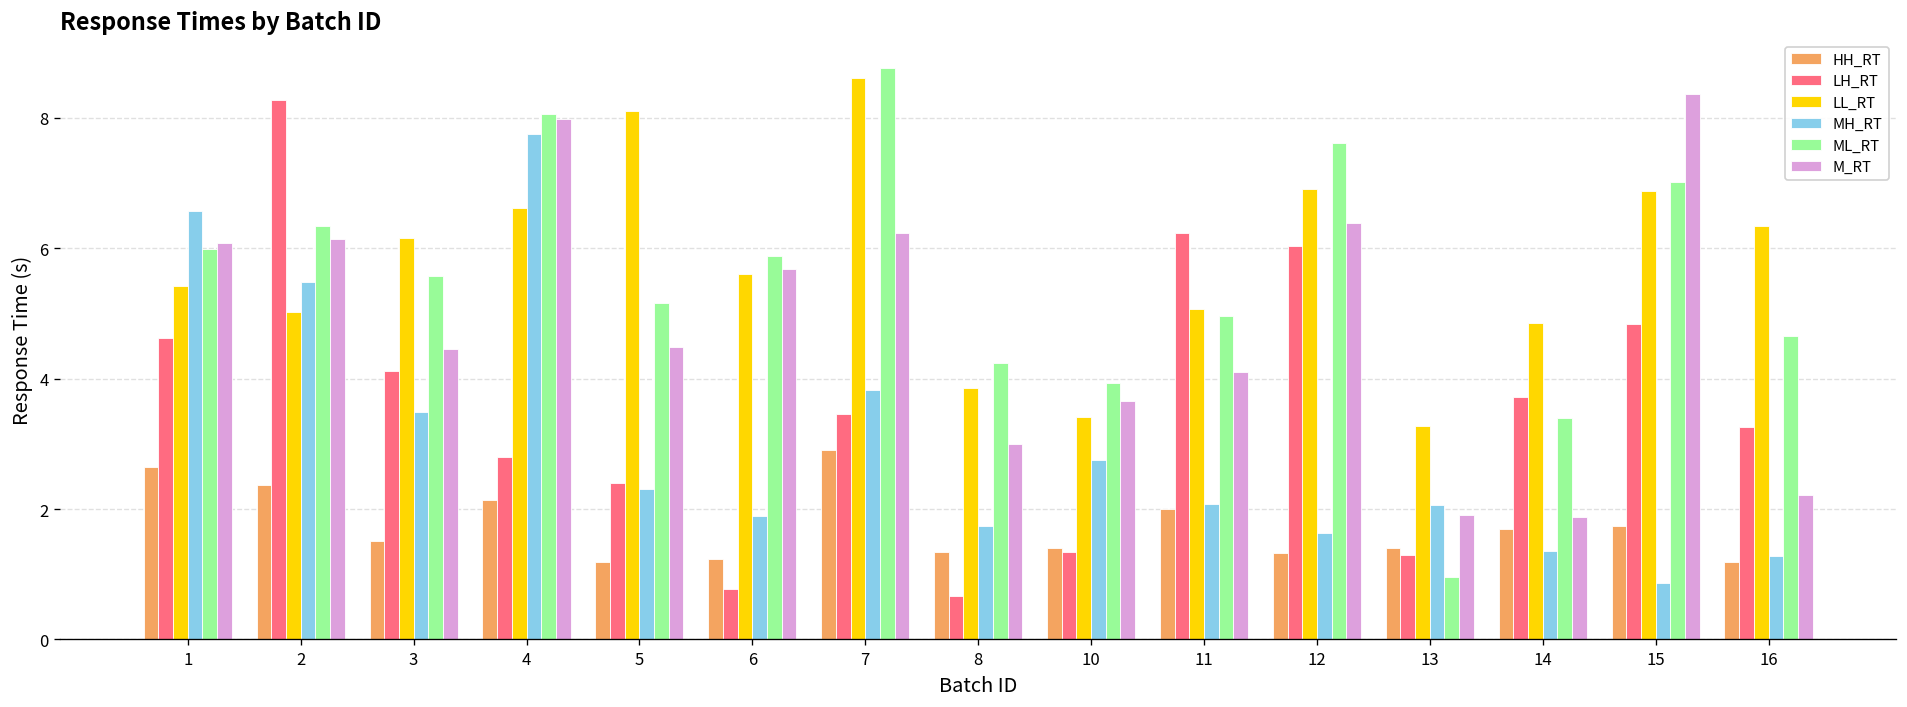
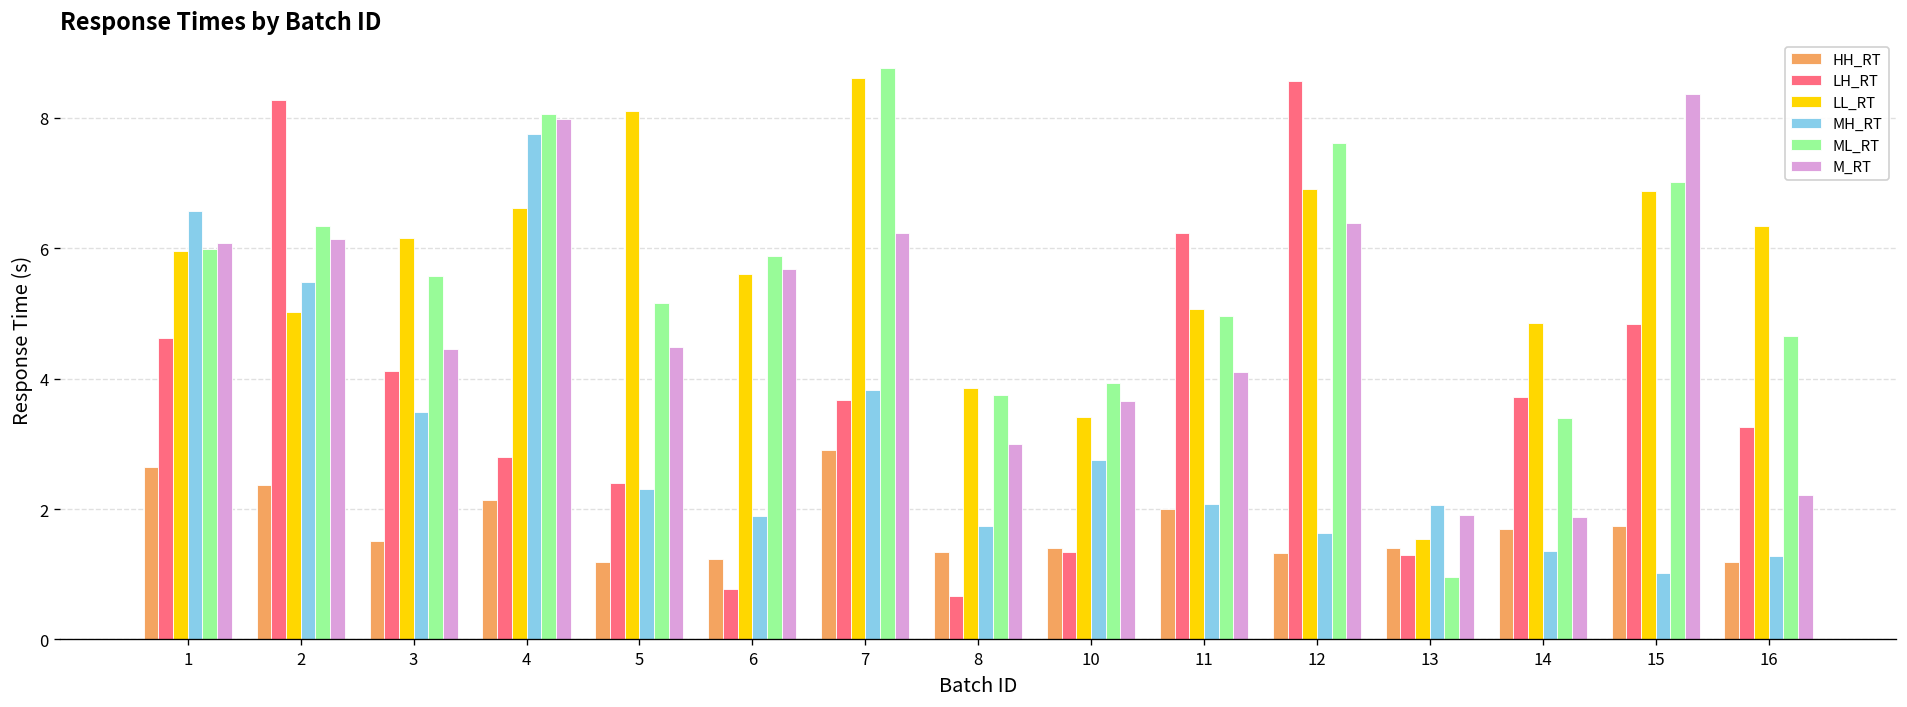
LL_RT, 1: 5.4 -> 6.0
LH_RT, 7: 3.5 -> 3.7
ML_RT, 8: 4.2 -> 3.8
LH_RT, 12: 6.0 -> 8.6
LL_RT, 13: 3.3 -> 1.5
MH_RT, 15: 0.9 -> 1.0
